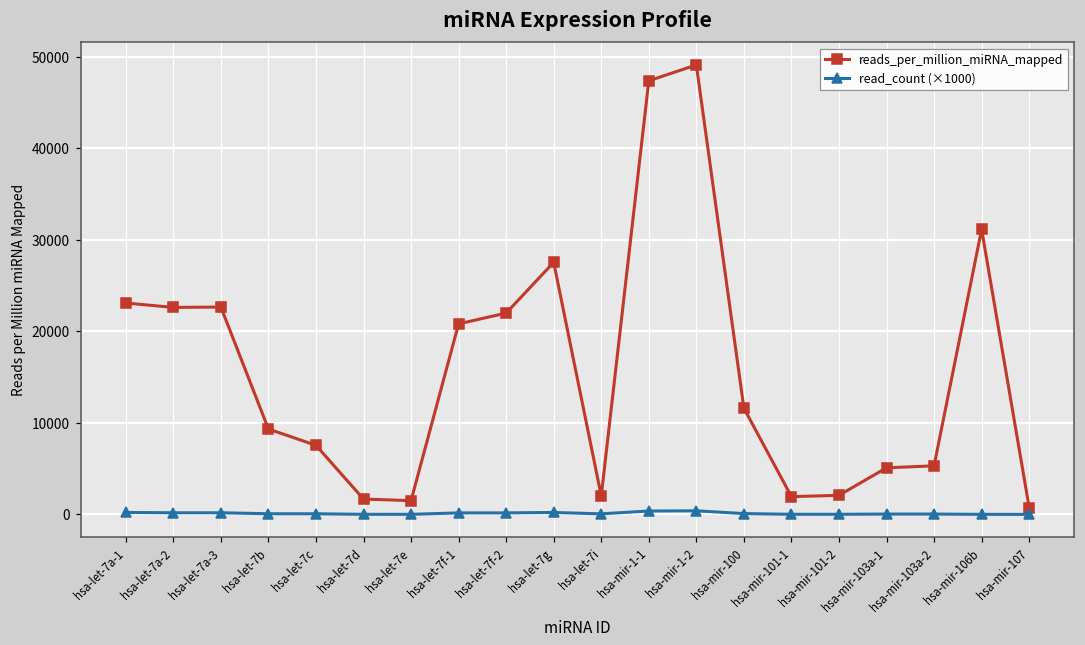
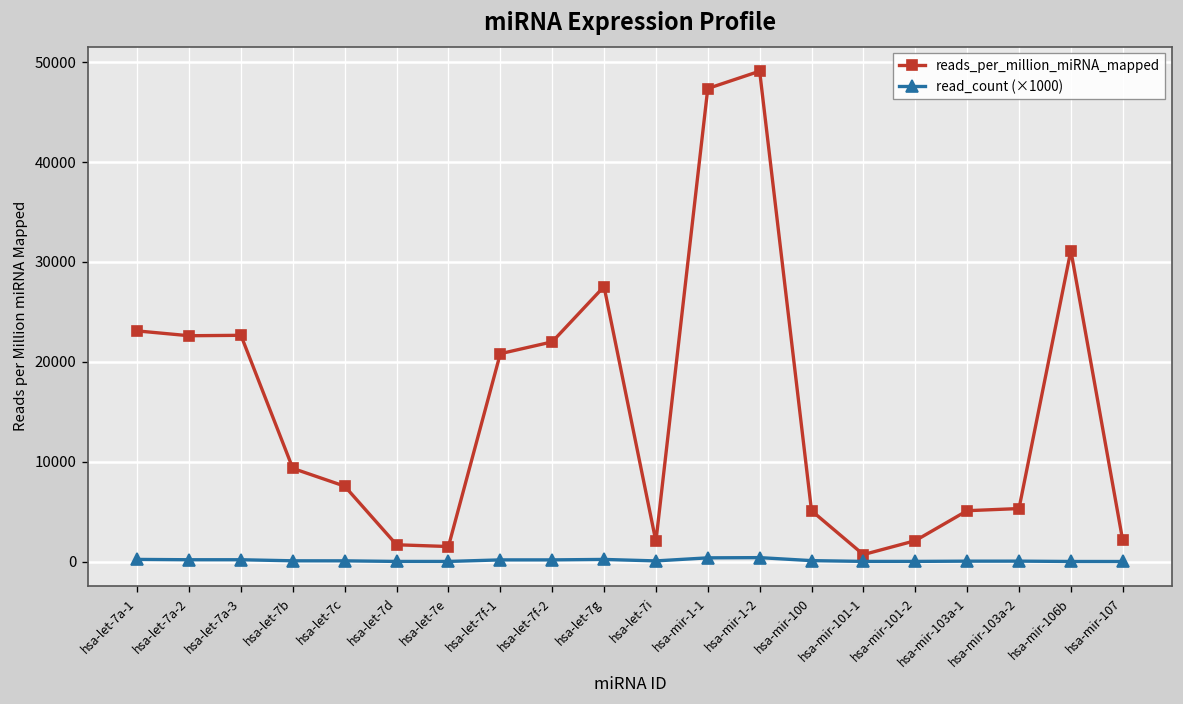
reads_per_million_miRNA_mapped, hsa-mir-100: 12000 -> 5000
reads_per_million_miRNA_mapped, hsa-mir-101-1: 2000 -> 1000
reads_per_million_miRNA_mapped, hsa-mir-107: 1000 -> 2000
